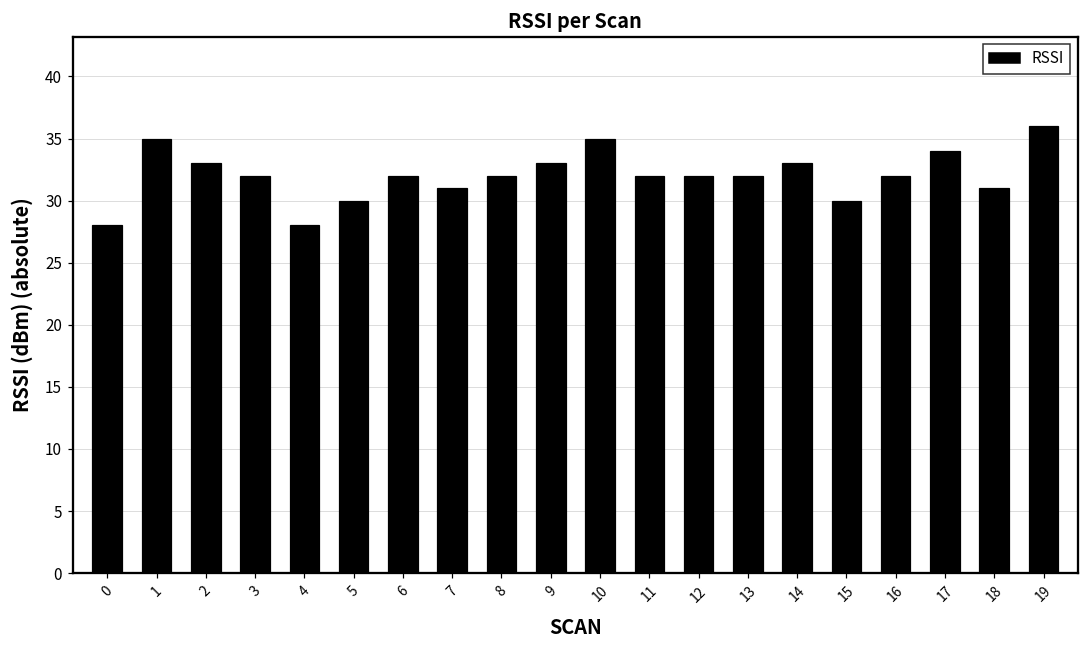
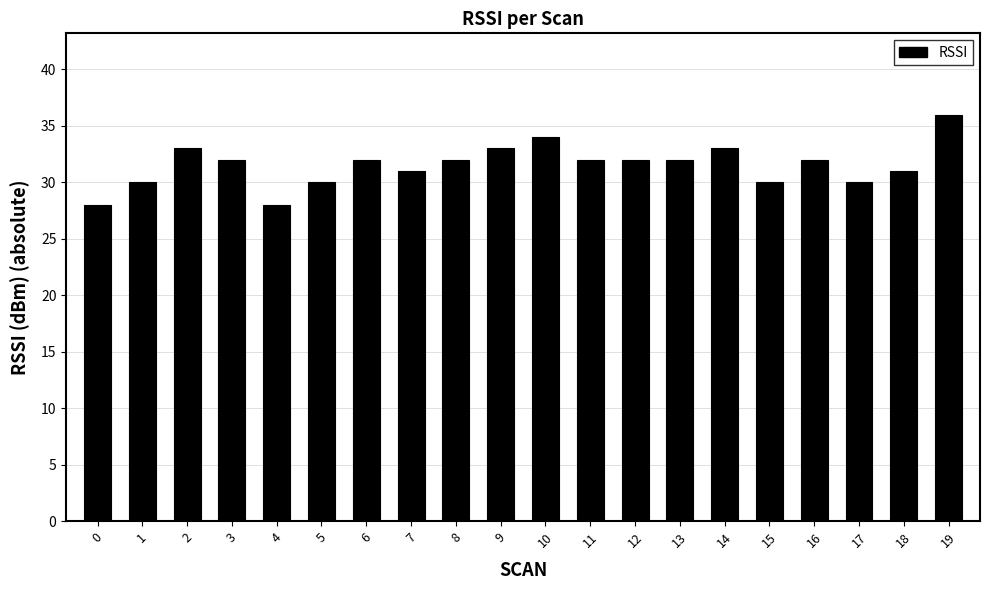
1: 35.0 -> 30.0
10: 35.0 -> 34.0
17: 34.0 -> 30.0
